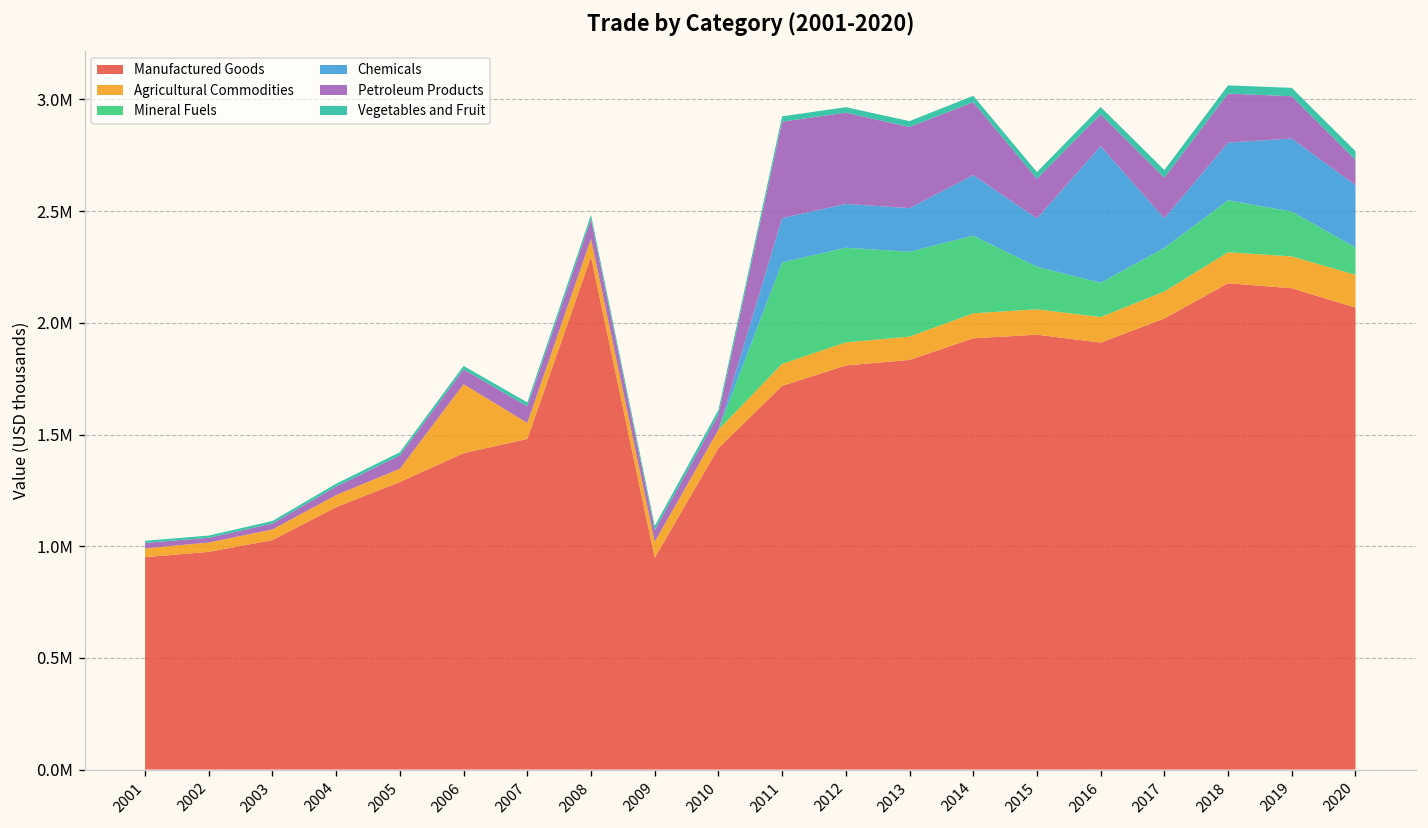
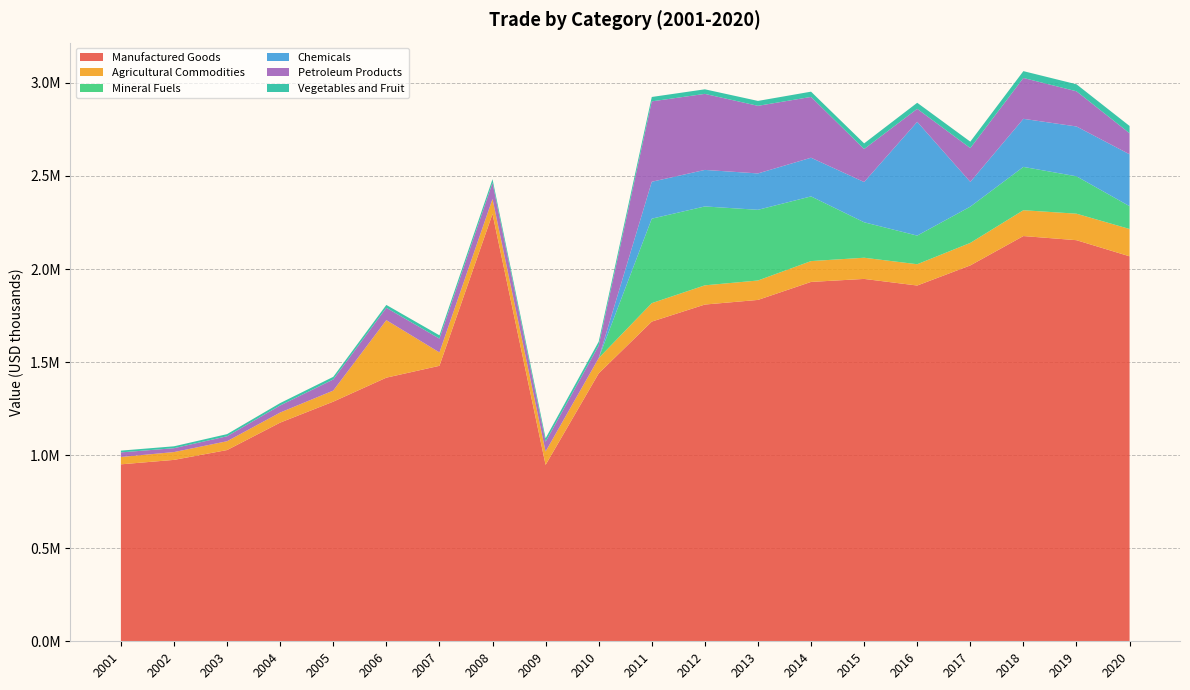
Chemicals, 2014: 270000 -> 210000
Petroleum Products, 2016: 140000 -> 70000
Chemicals, 2019: 330000 -> 270000
